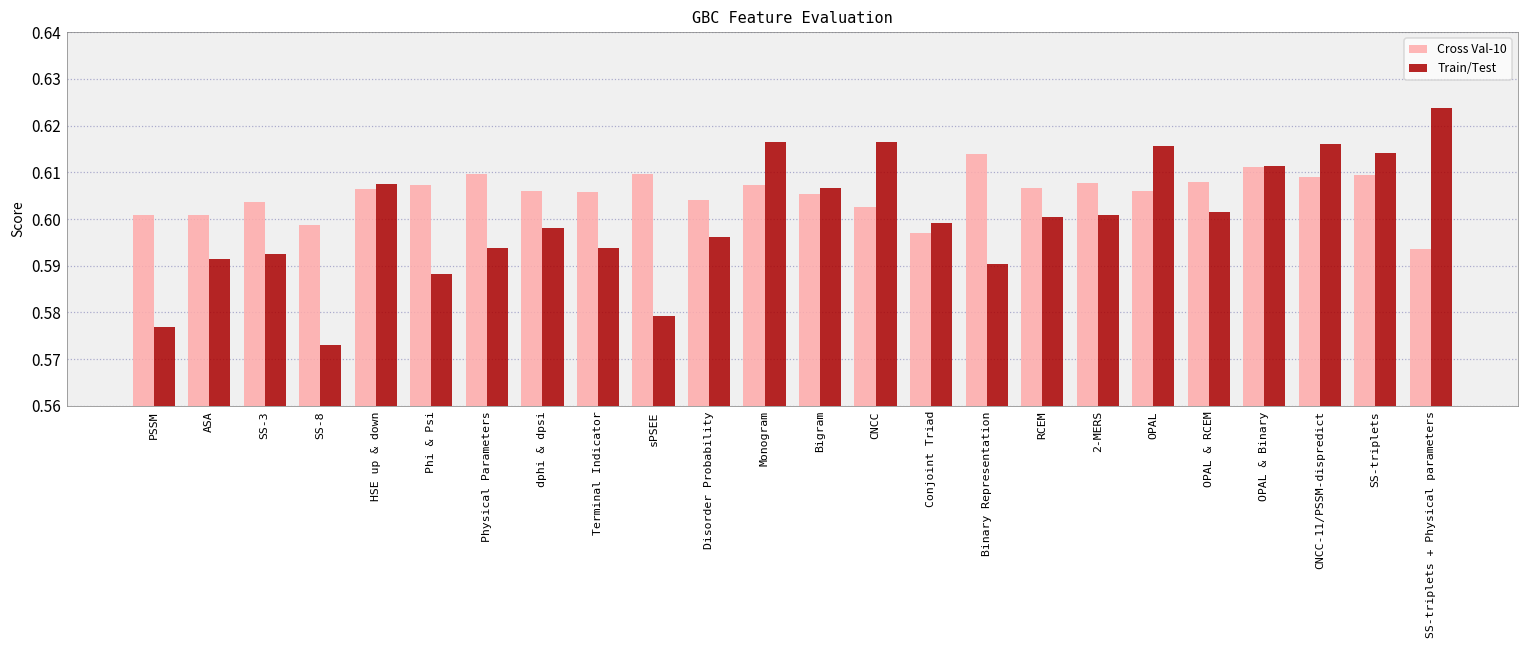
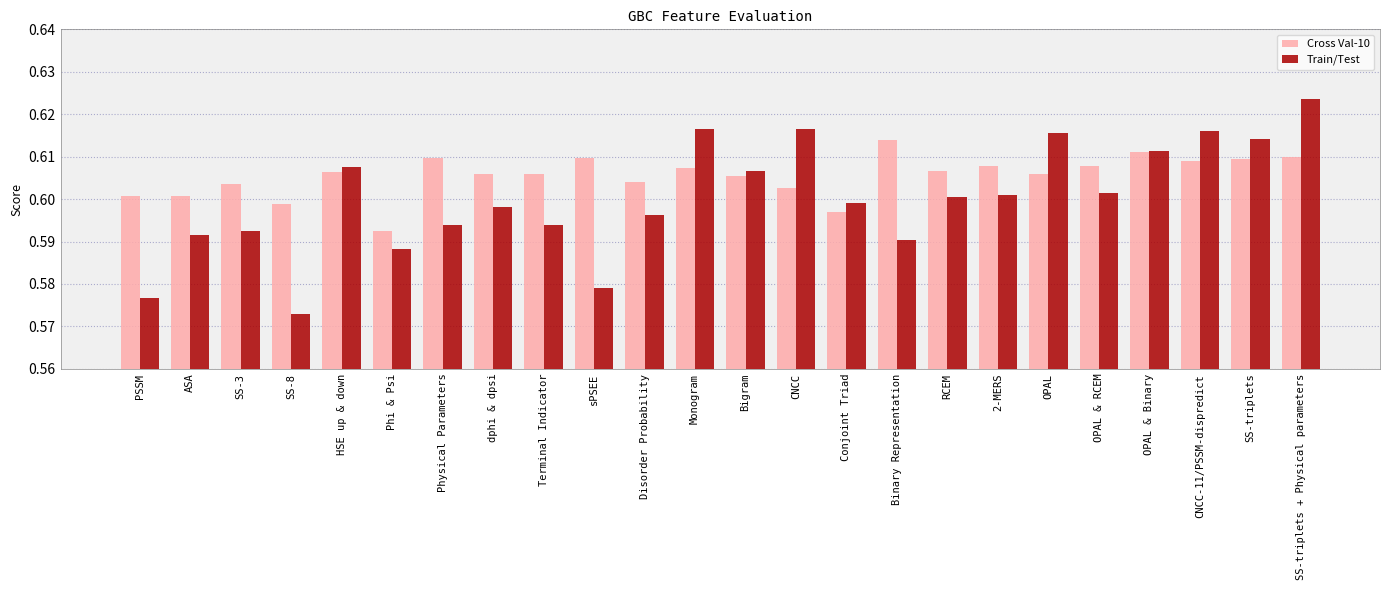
Cross Val-10, Phi & Psi: 0.607 -> 0.592
Cross Val-10, SS-triplets + Physical parameters: 0.594 -> 0.610
